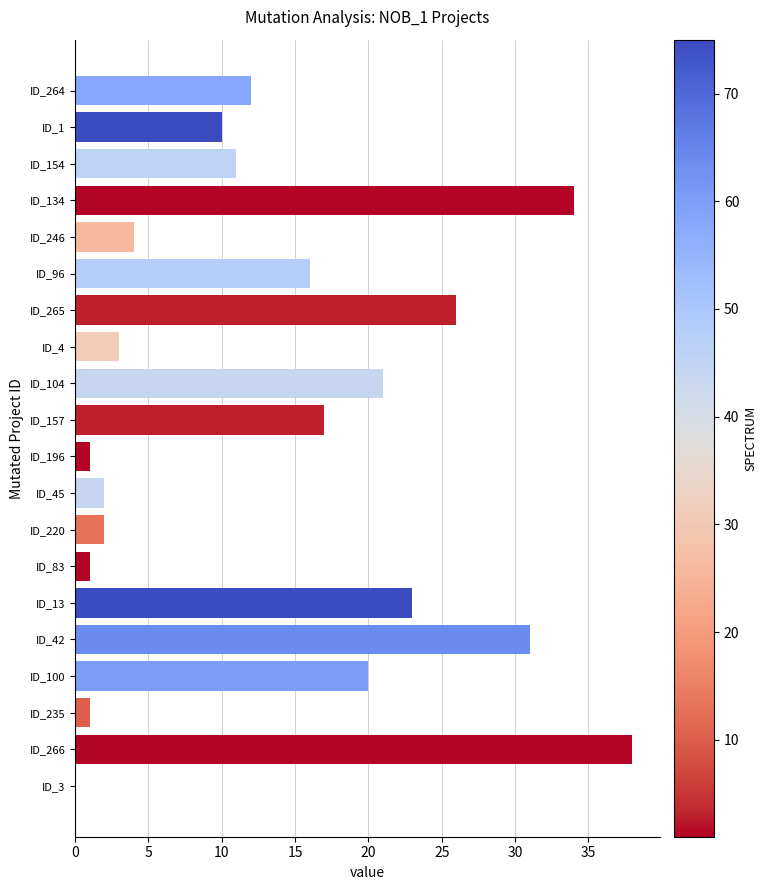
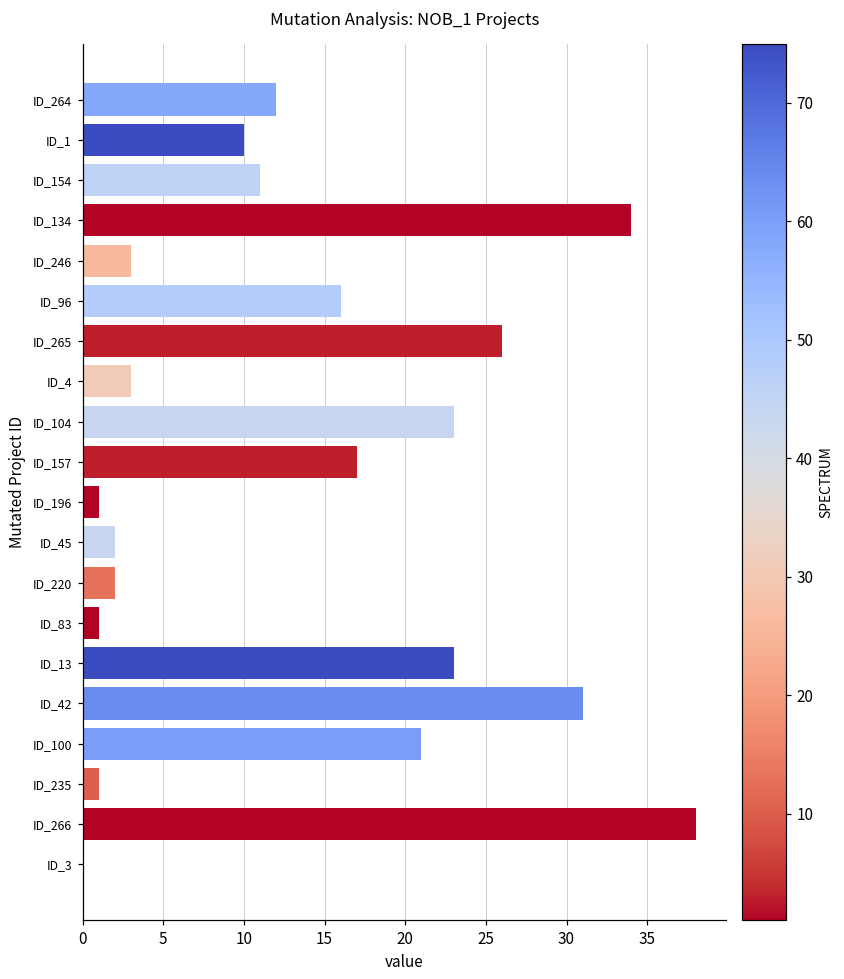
ID_246: 4 -> 3
ID_104: 21 -> 23
ID_100: 20 -> 21
